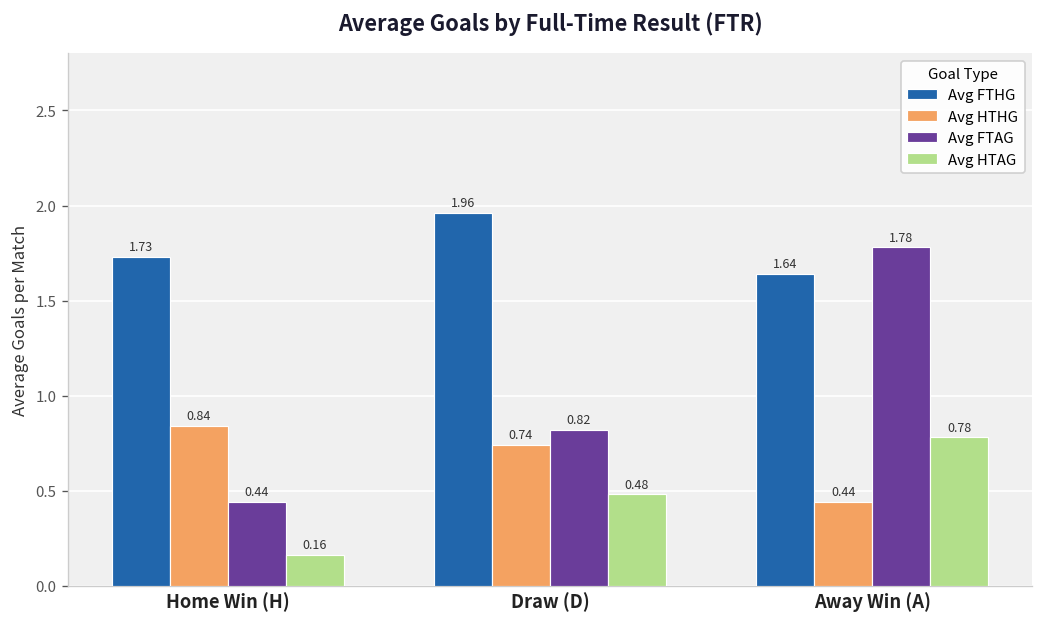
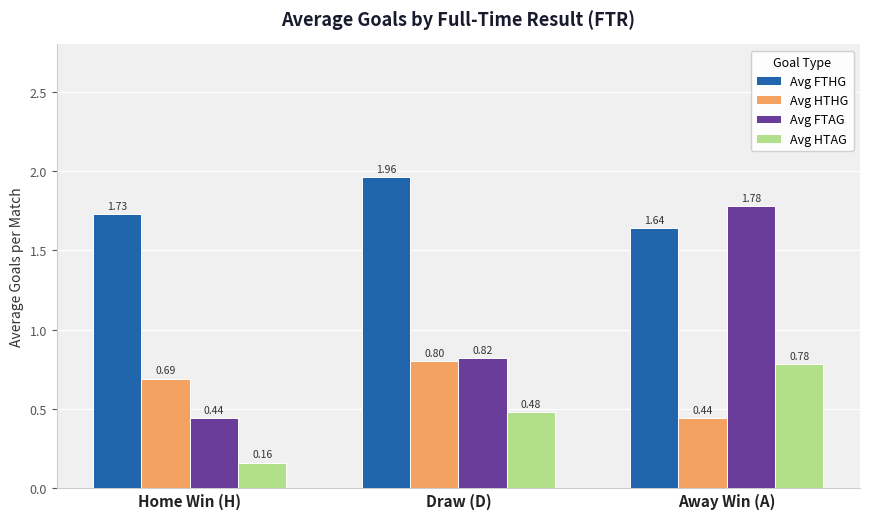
Avg HTHG, Home Win (H): 0.84 -> 0.69
Avg HTHG, Draw (D): 0.74 -> 0.80
